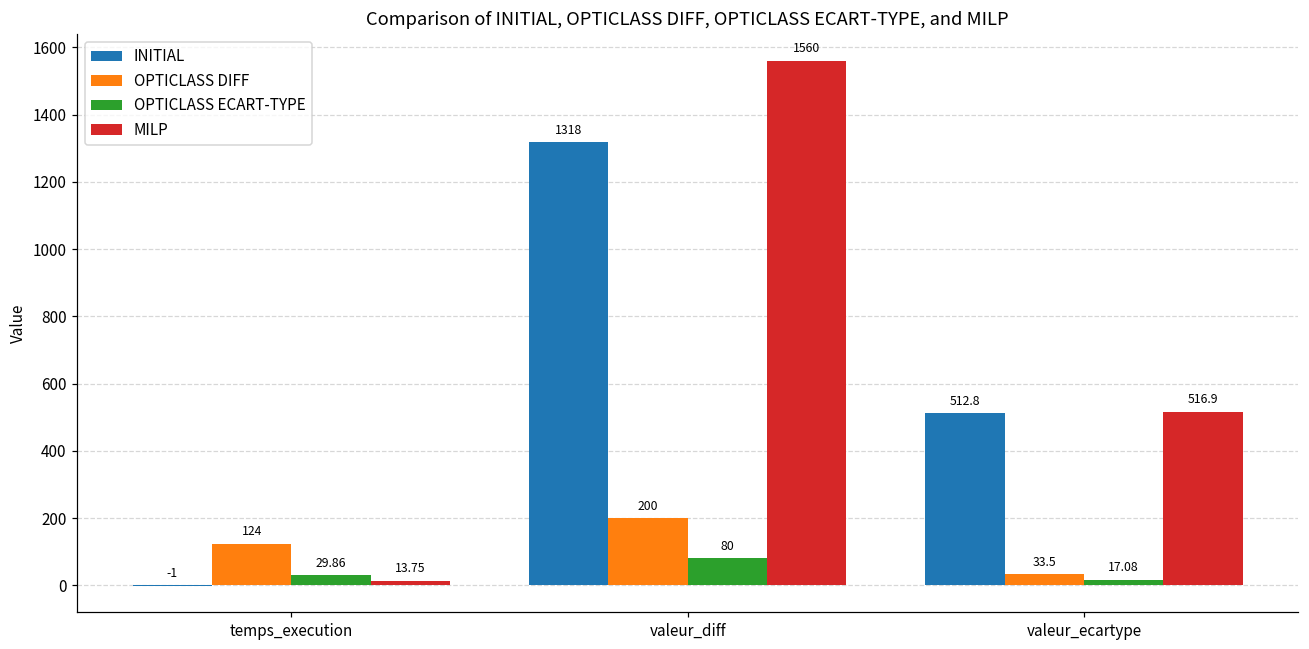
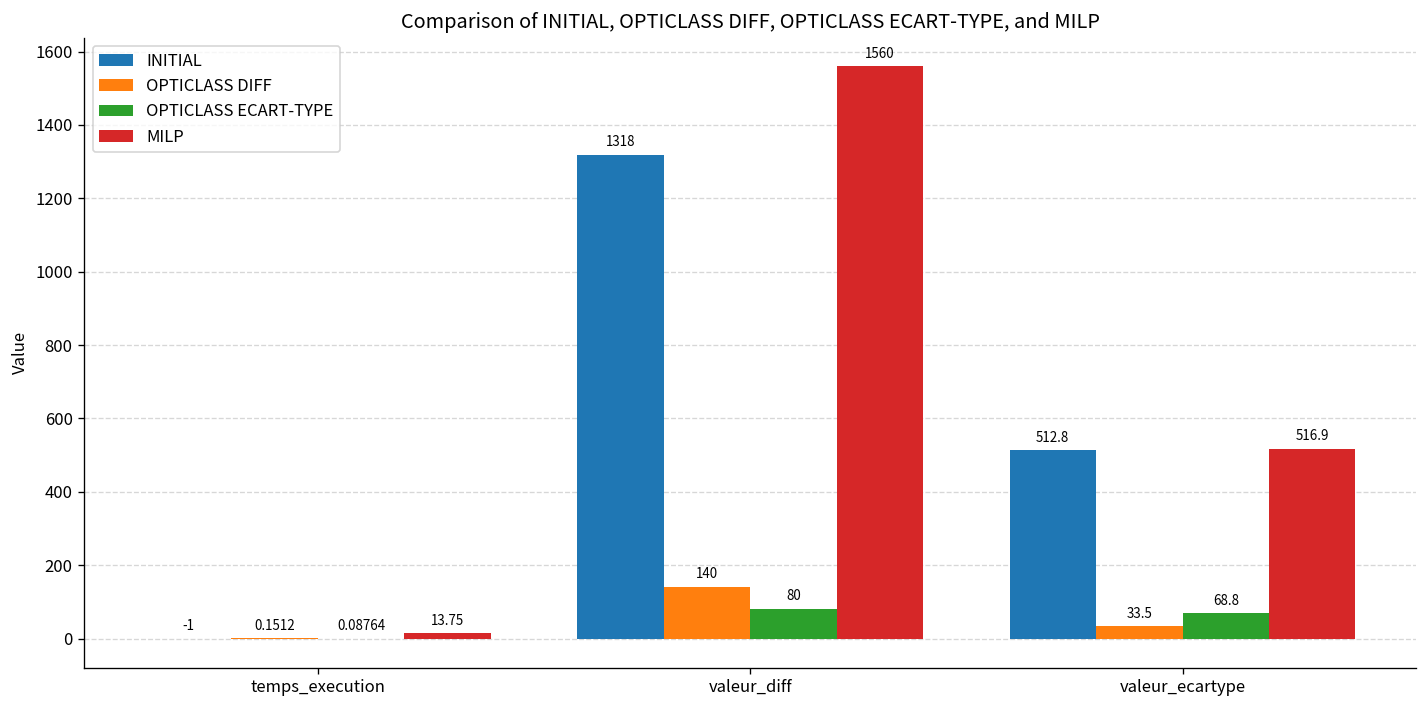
OPTICLASS DIFF, temps_execution: 124 -> 0.1512
OPTICLASS ECART-TYPE, temps_execution: 29.86 -> 0.08764
OPTICLASS DIFF, valeur_diff: 200 -> 140
OPTICLASS ECART-TYPE, valeur_ecartype: 17.08 -> 68.8
